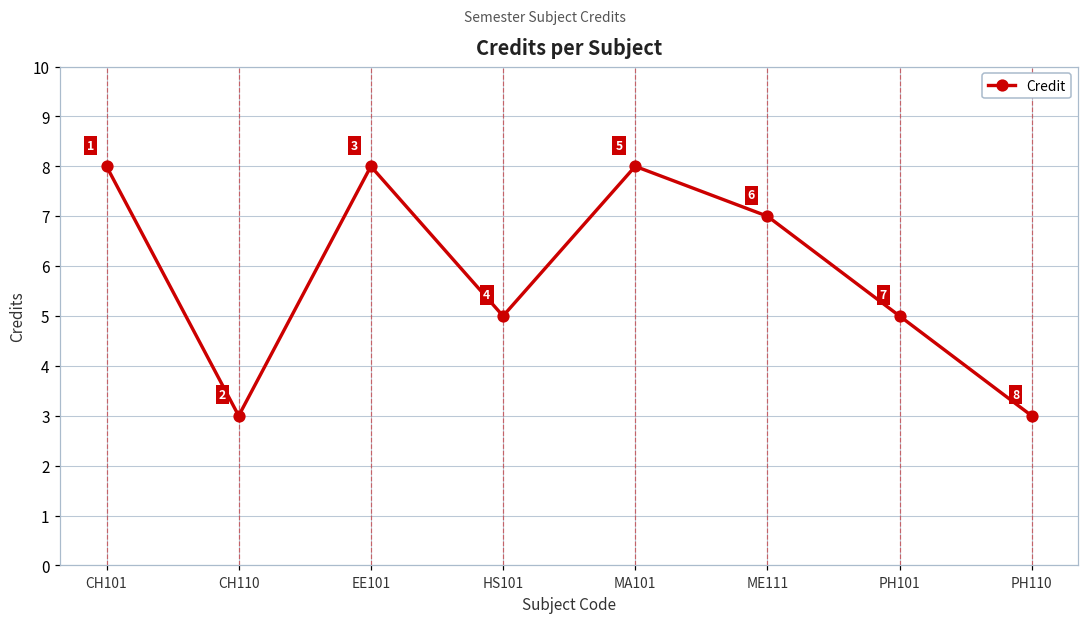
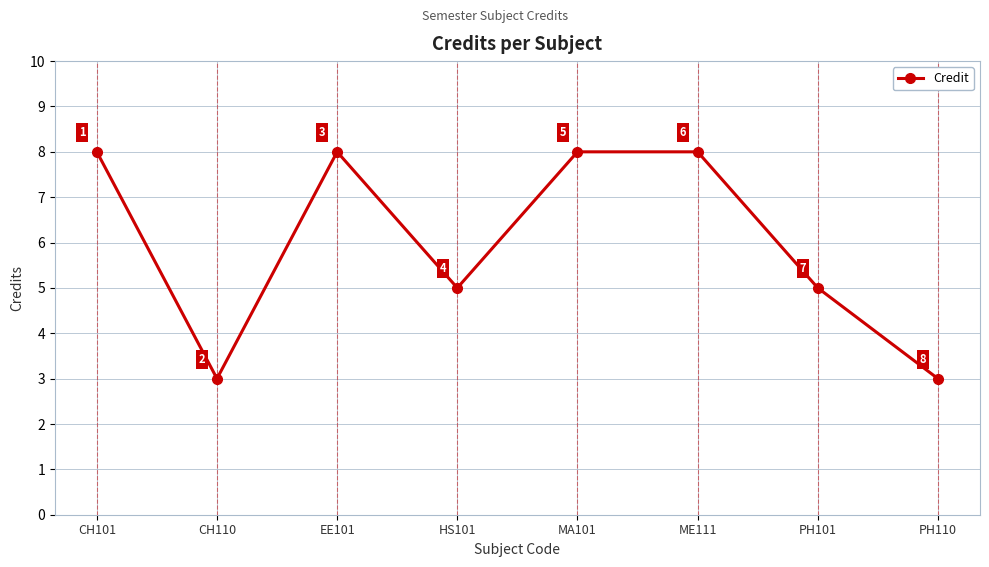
ME111: 7 -> 8
